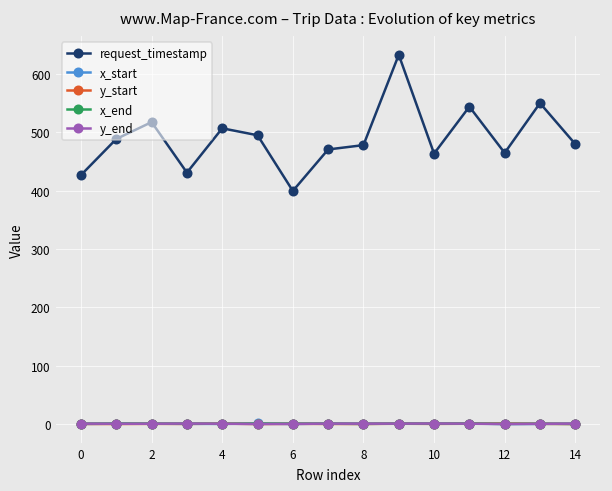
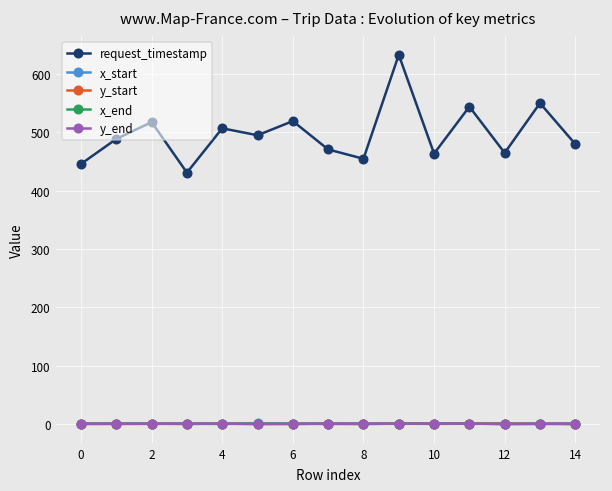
request_timestamp, 0: 430 -> 450
request_timestamp, 6: 400 -> 520
request_timestamp, 8: 480 -> 450
